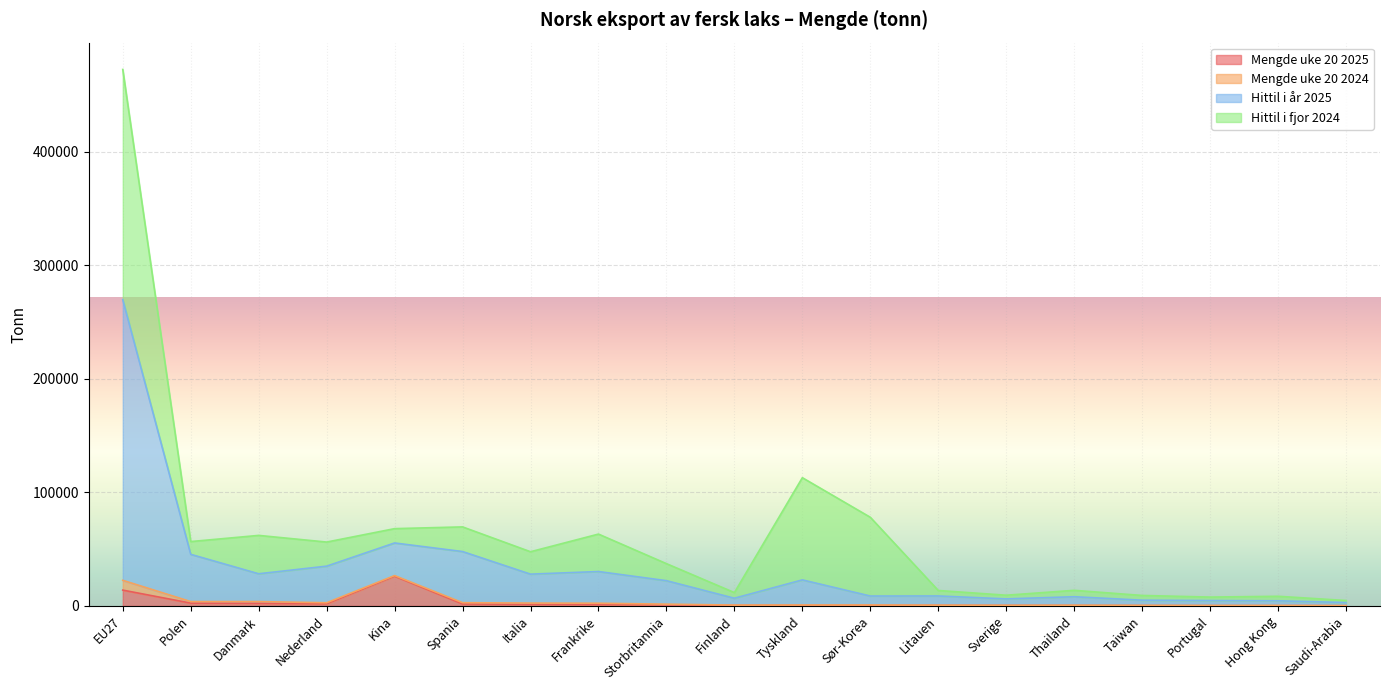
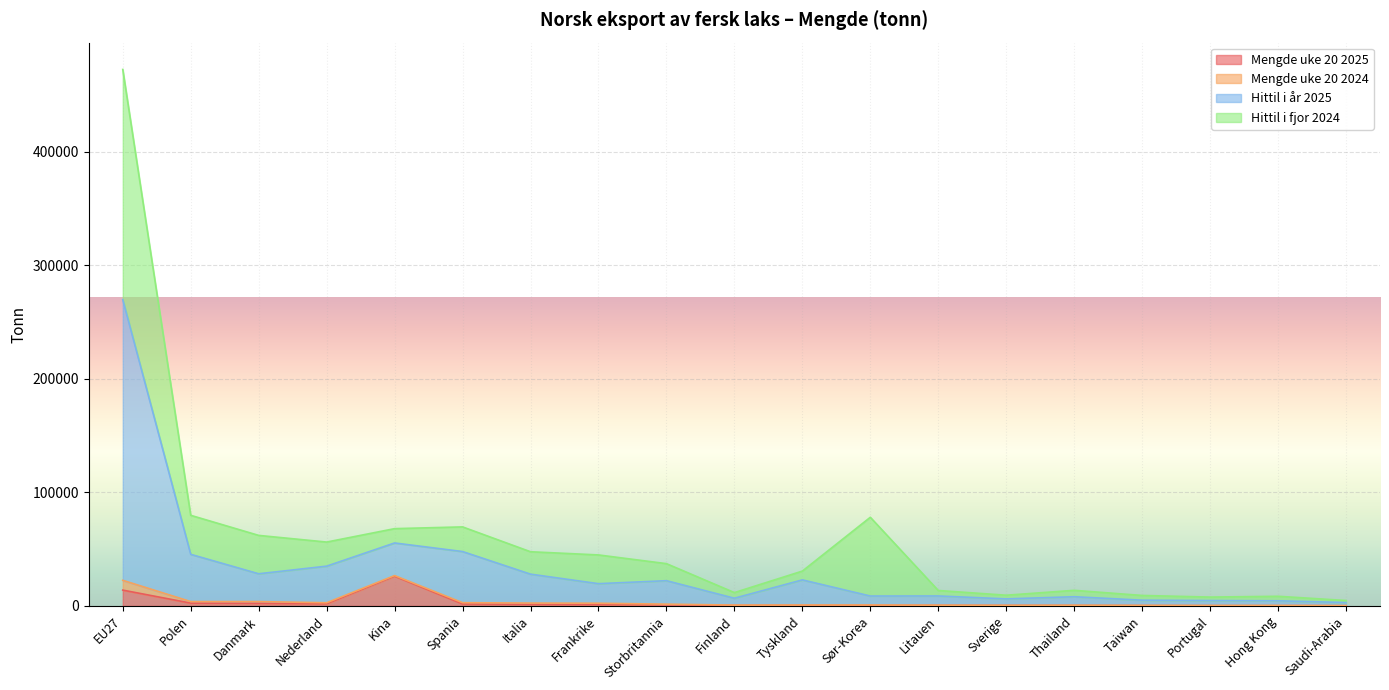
Hittil i fjor 2024, Polen: 11000 -> 34000
Hittil i år 2025, Frankrike: 28000 -> 17000
Hittil i fjor 2024, Frankrike: 33000 -> 25000
Hittil i fjor 2024, Tyskland: 90000 -> 8000
